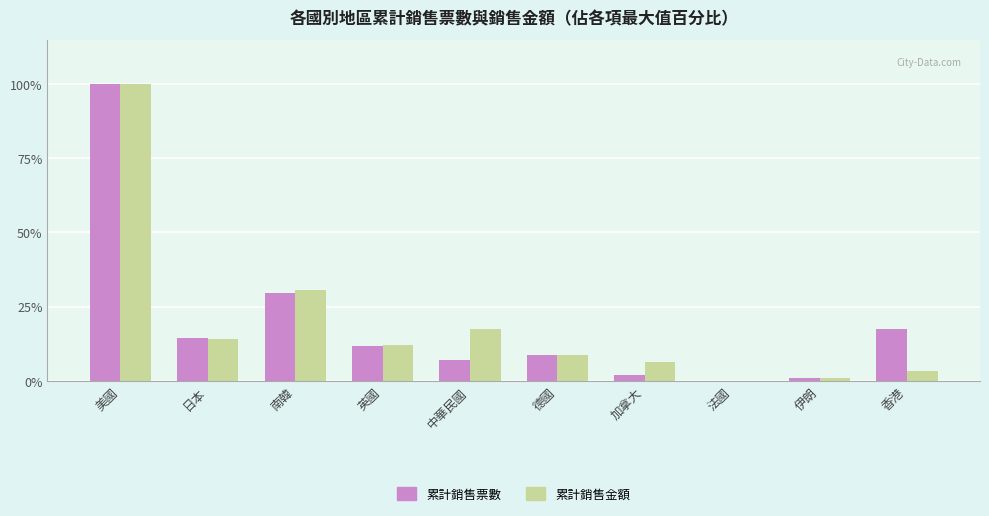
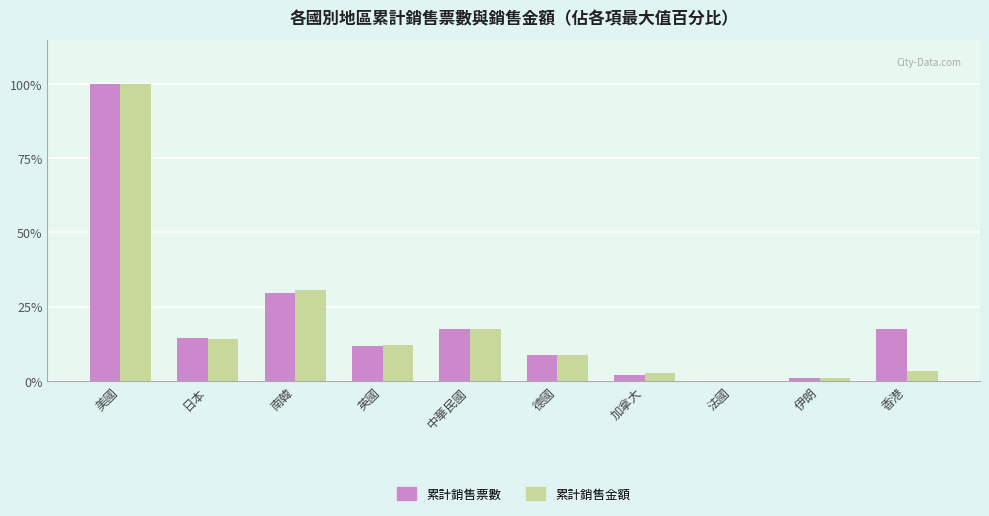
累計銷售票數, 中華民國: 7% -> 17%
累計銷售金額, 加拿大: 6% -> 3%
